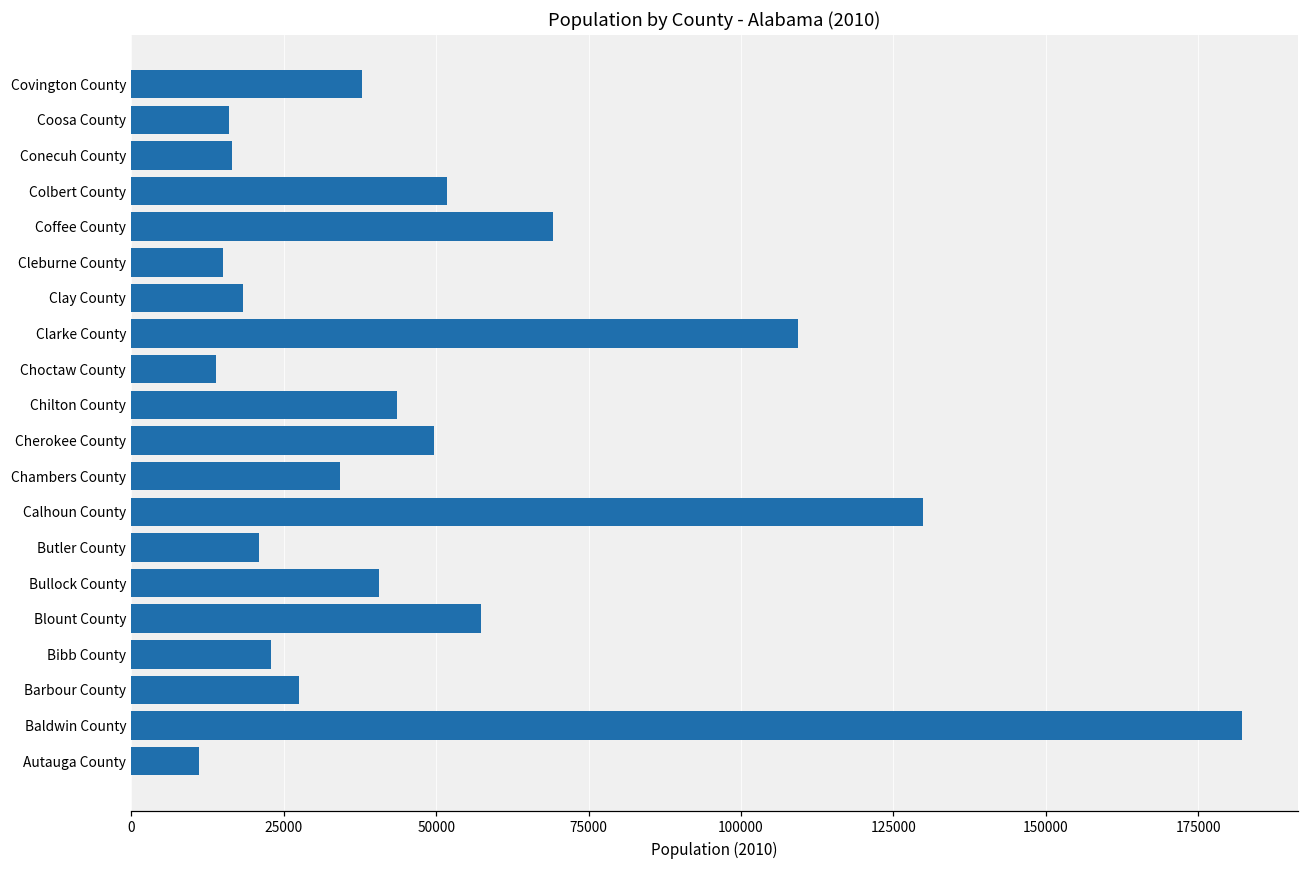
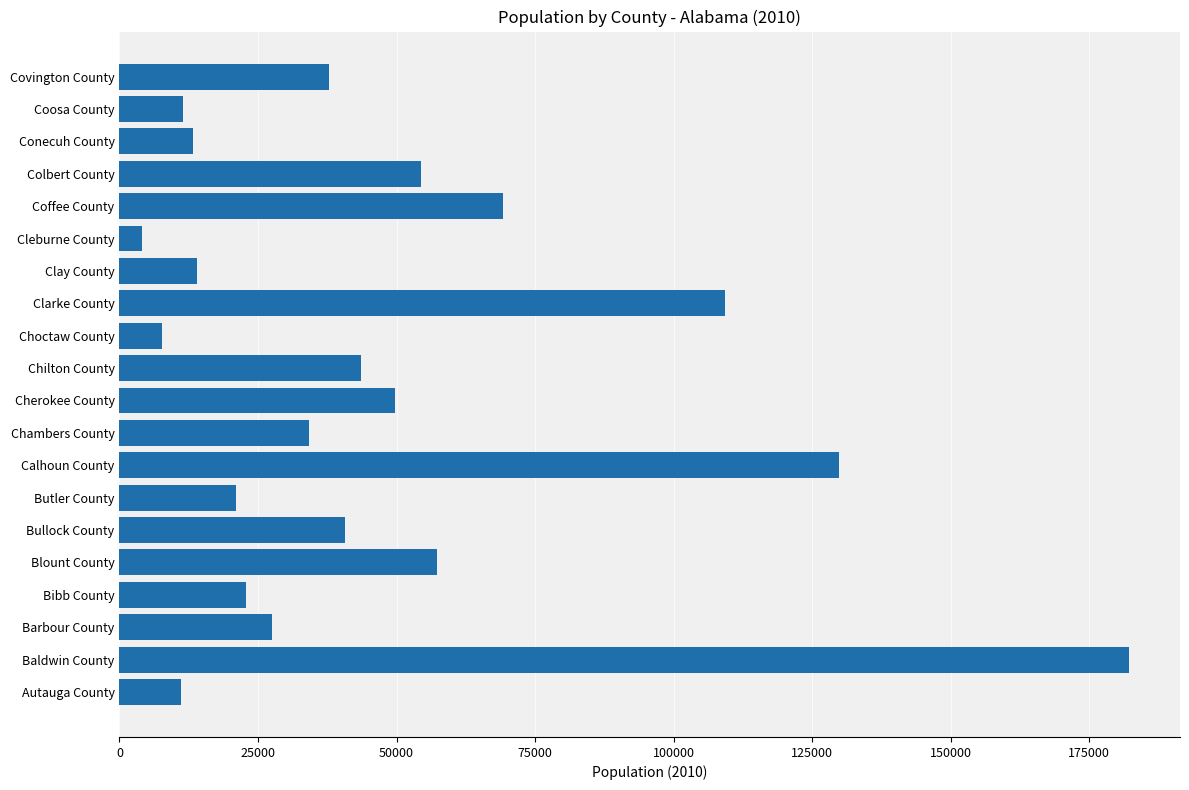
Coosa County: 16000 -> 12000
Conecuh County: 17000 -> 13000
Colbert County: 52000 -> 54000
Cleburne County: 15000 -> 4000
Clay County: 18000 -> 14000
Choctaw County: 14000 -> 8000
